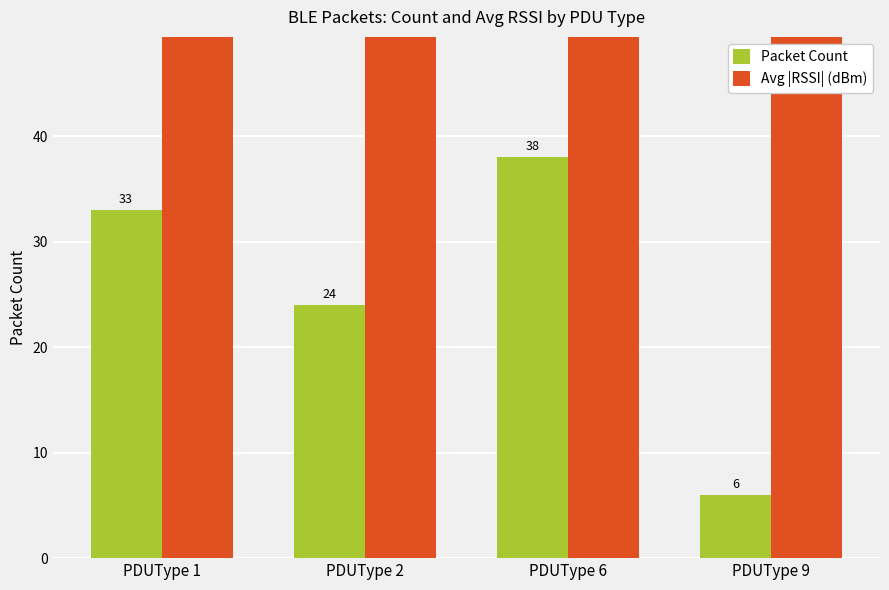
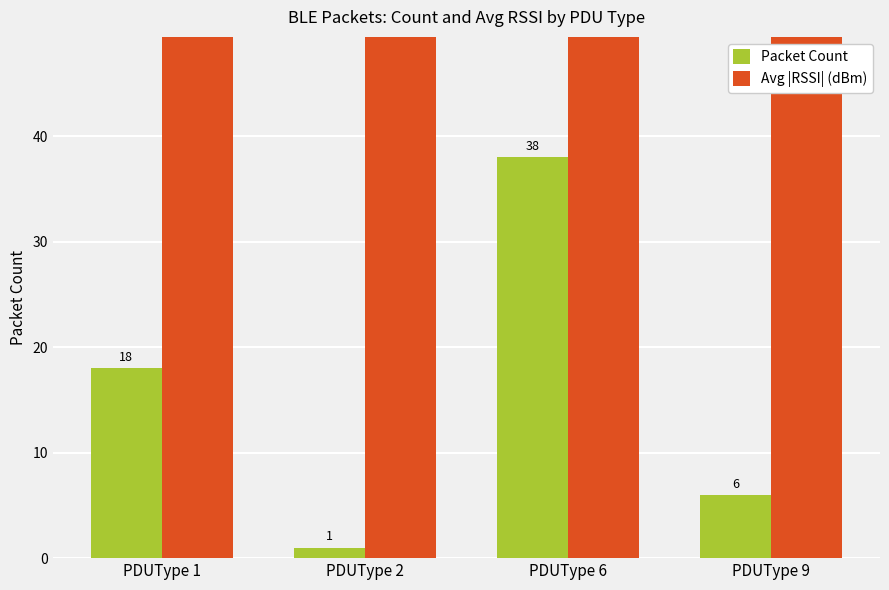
Packet Count, PDUType 1: 33 -> 18
Packet Count, PDUType 2: 24 -> 1
